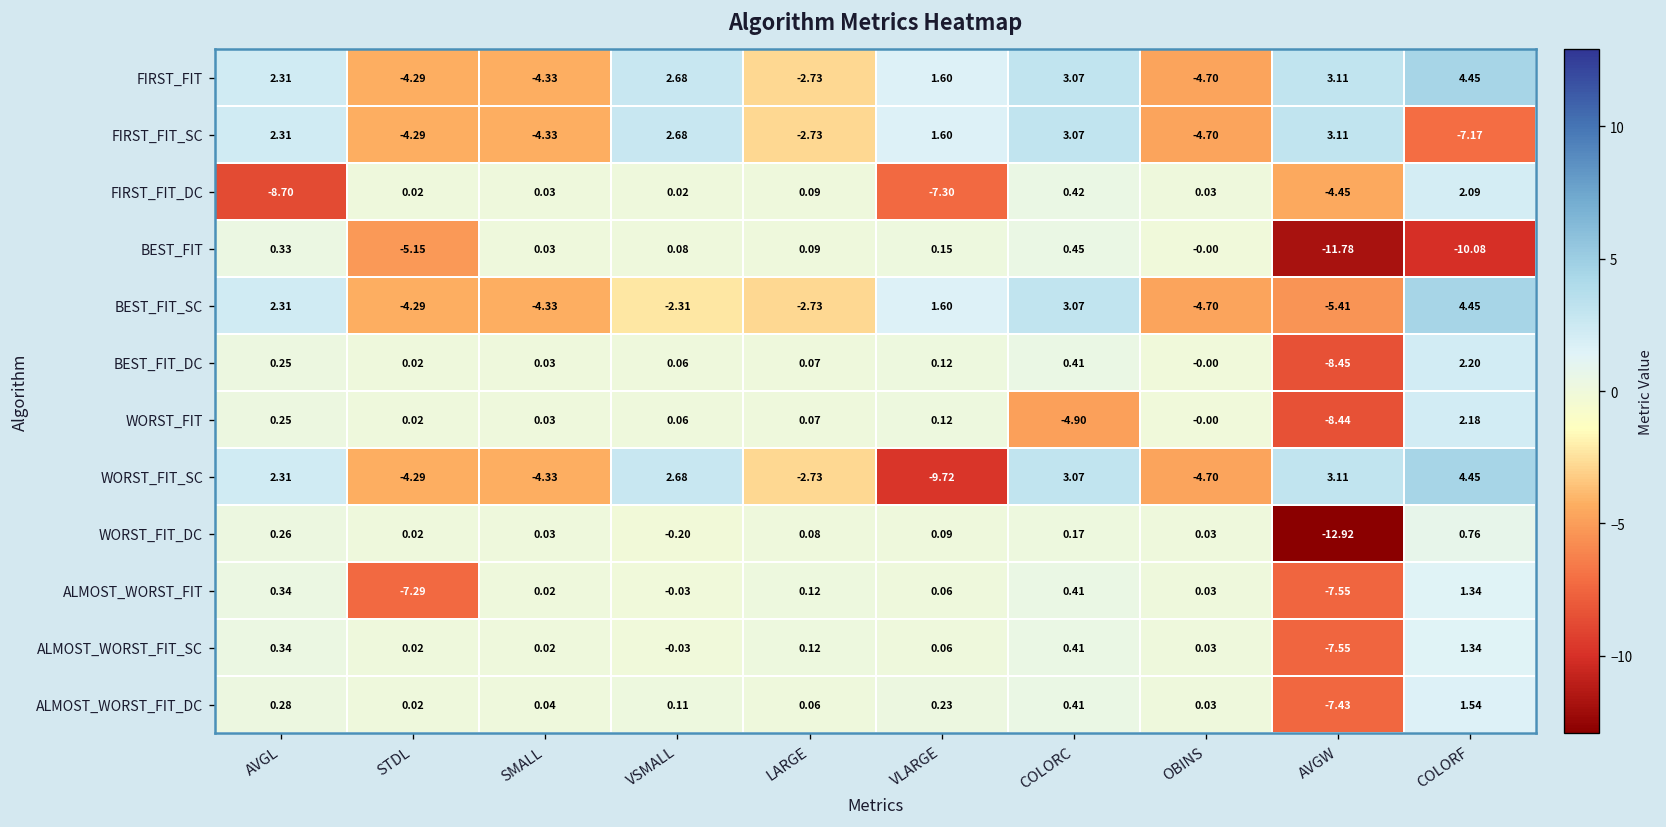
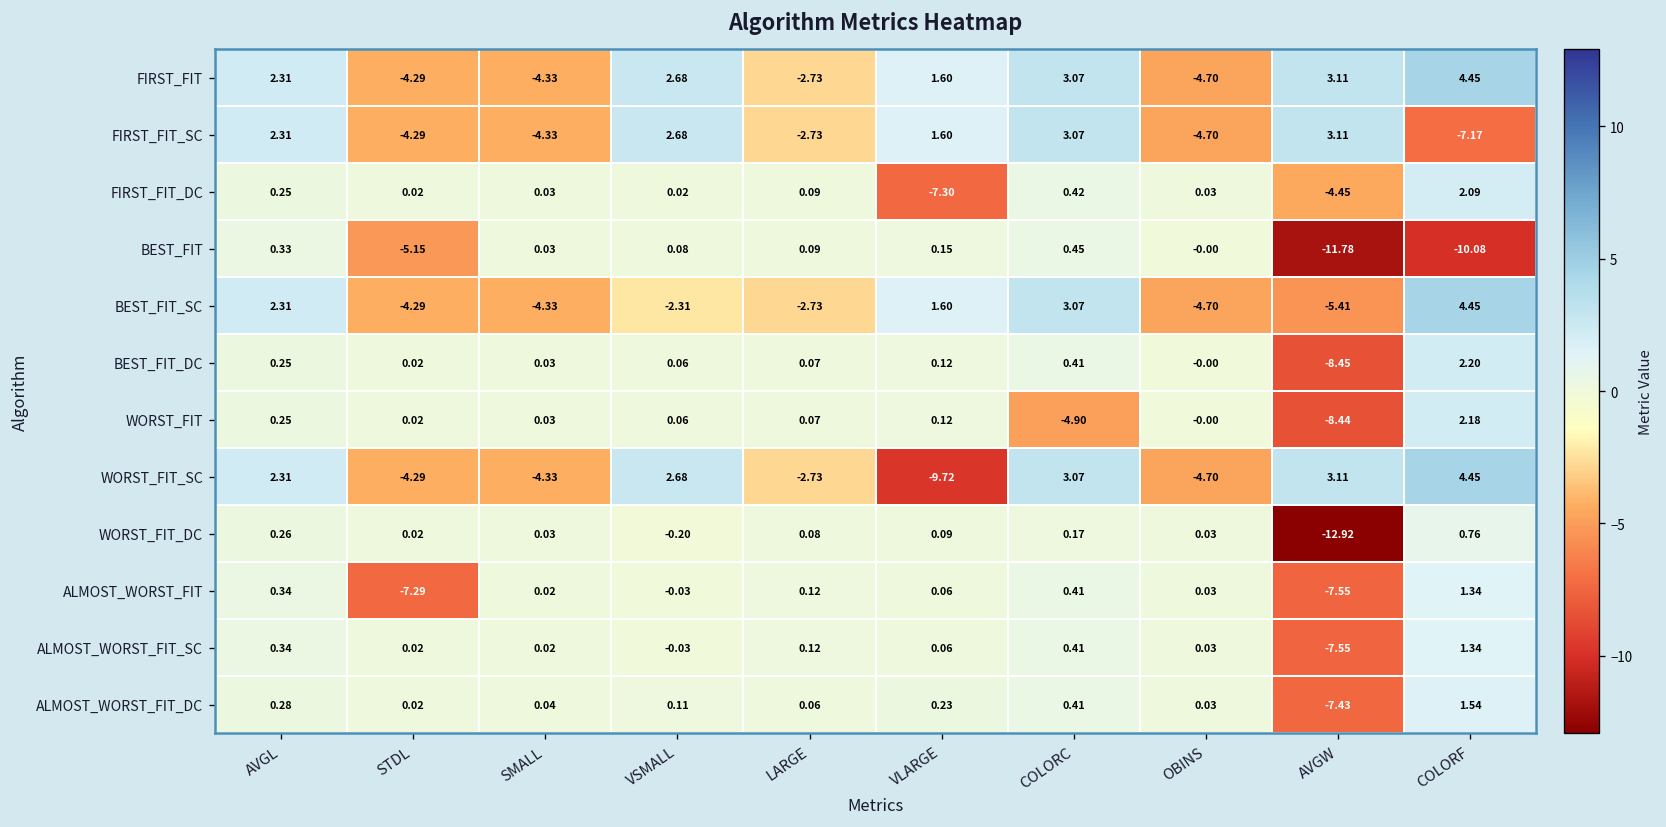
FIRST_FIT_DC, AVGL: -8.70 -> 0.25
